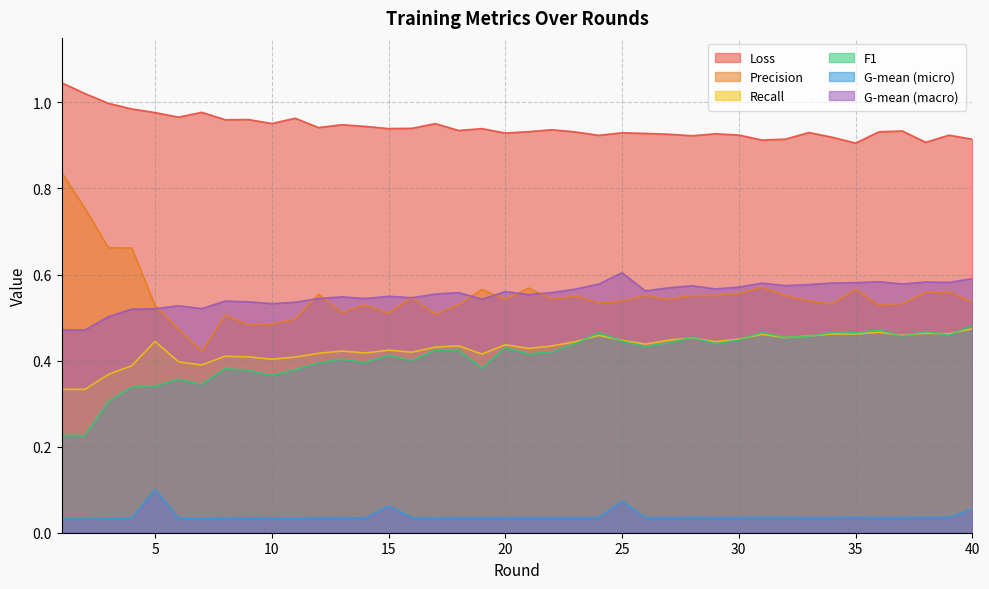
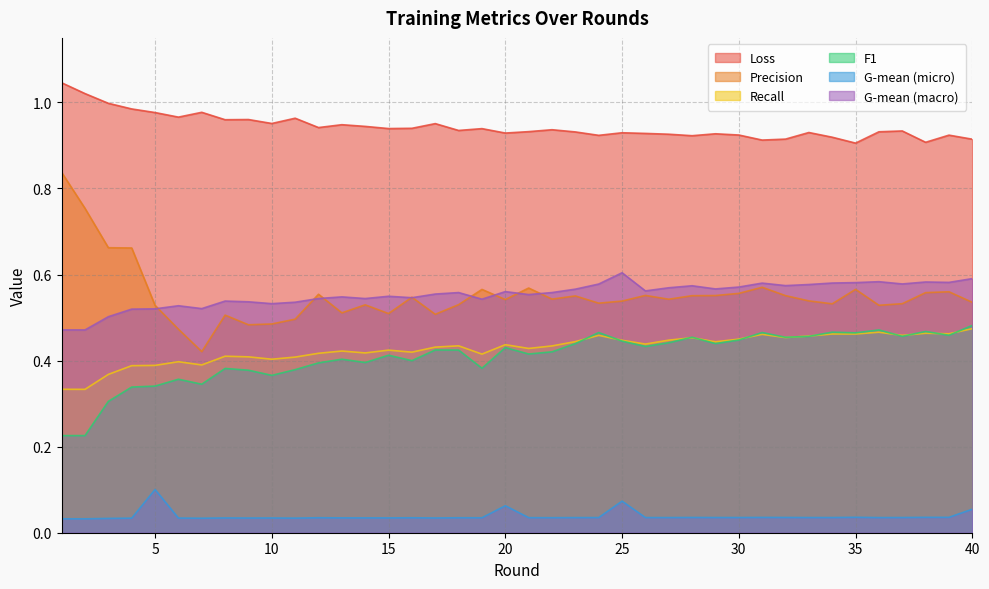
Recall, 5: 0.44 -> 0.39
G-mean (micro), 15: 0.06 -> 0.03
G-mean (micro), 20: 0.03 -> 0.06
